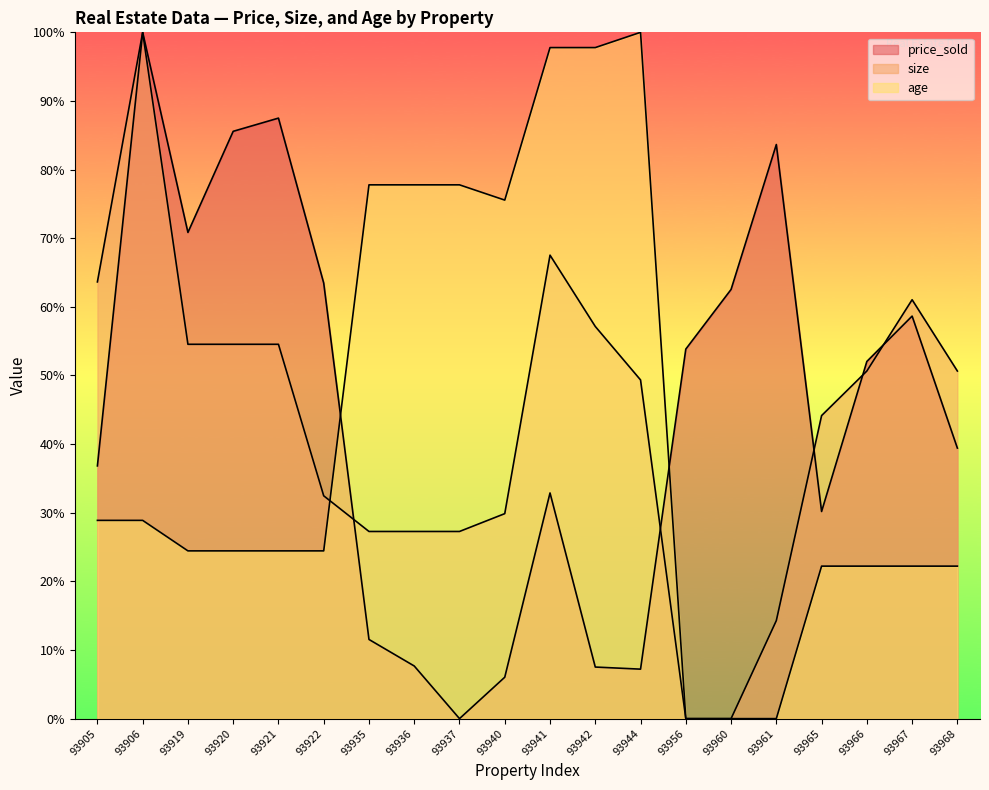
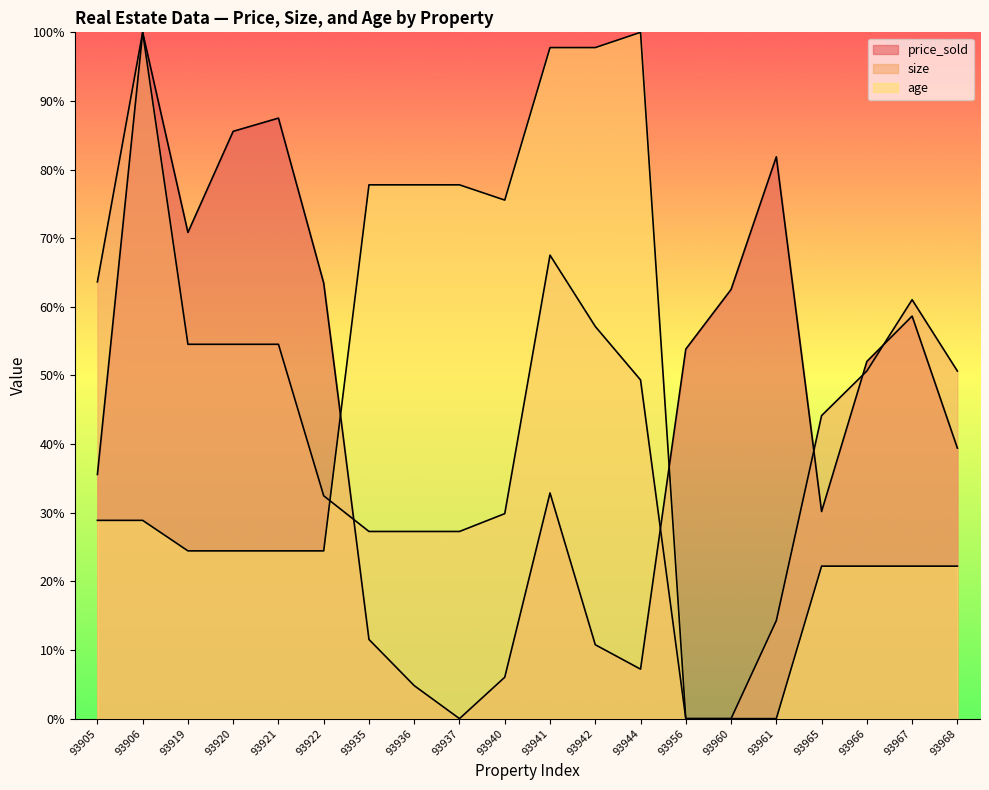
price_sold, 93905: 37% -> 36%
price_sold, 93936: 8% -> 5%
price_sold, 93942: 8% -> 11%
price_sold, 93961: 84% -> 82%
